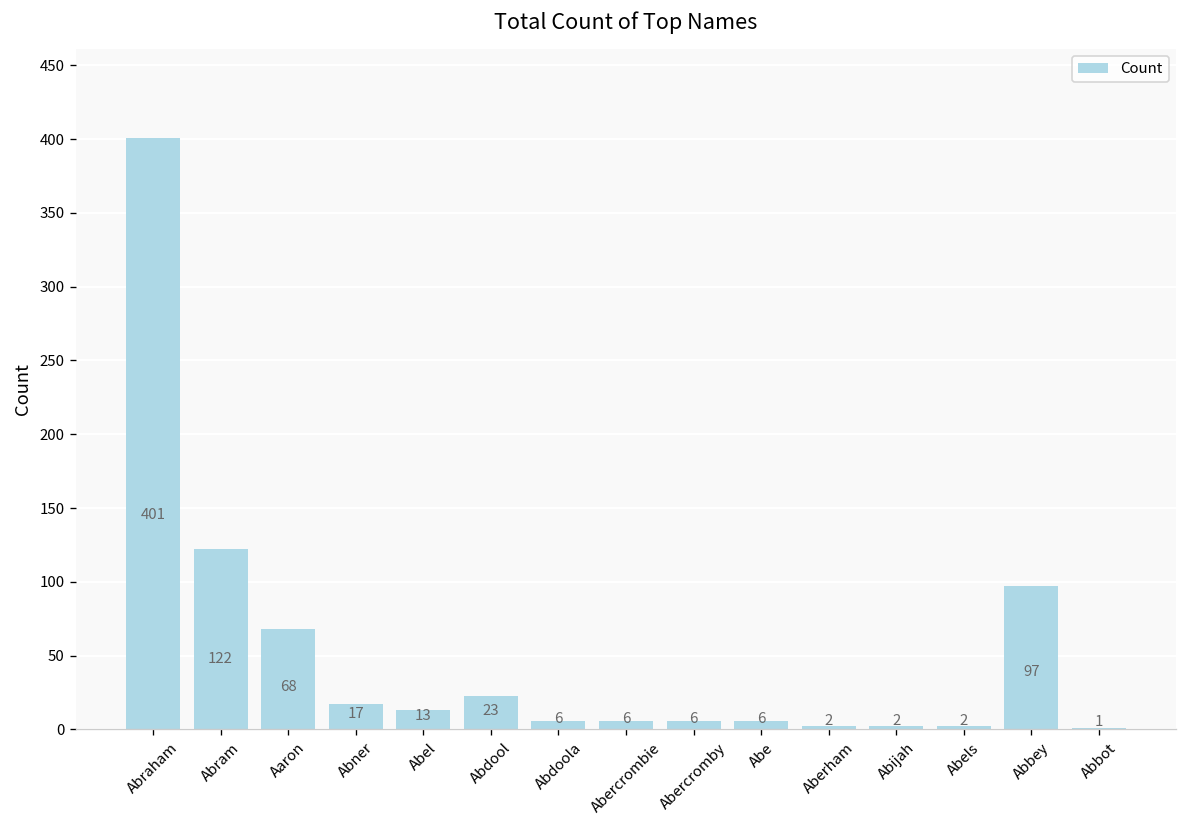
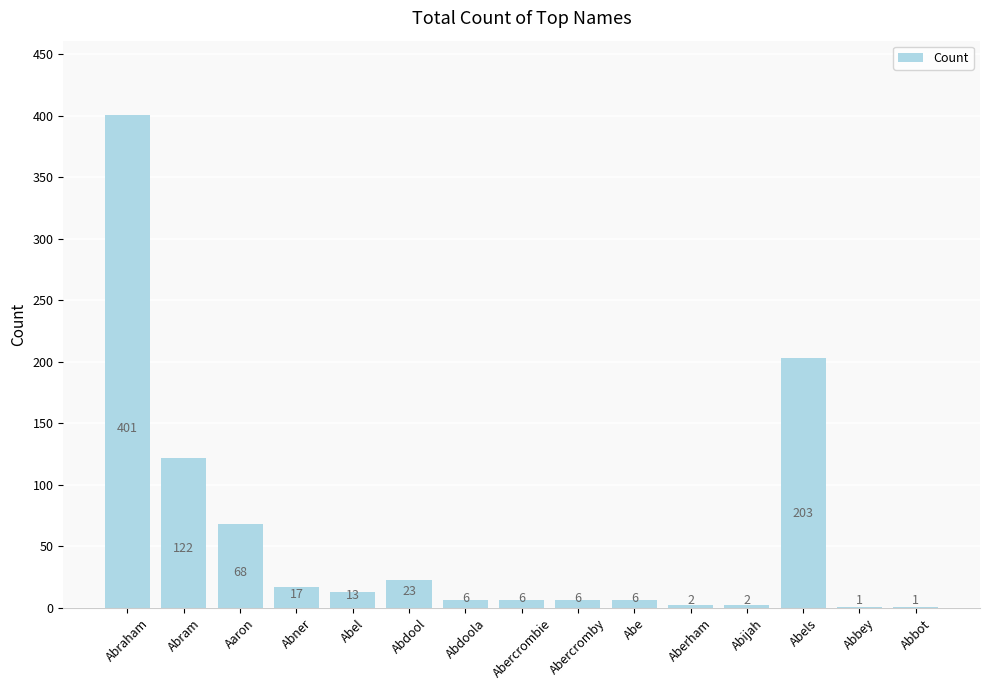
Abels: 2 -> 203
Abbey: 97 -> 1
